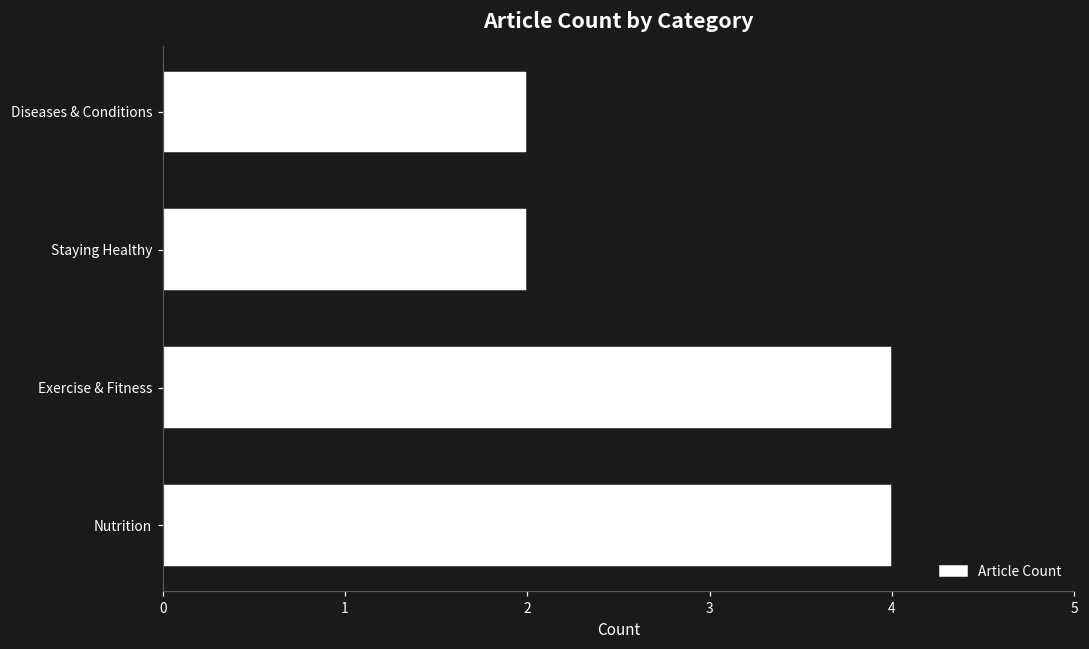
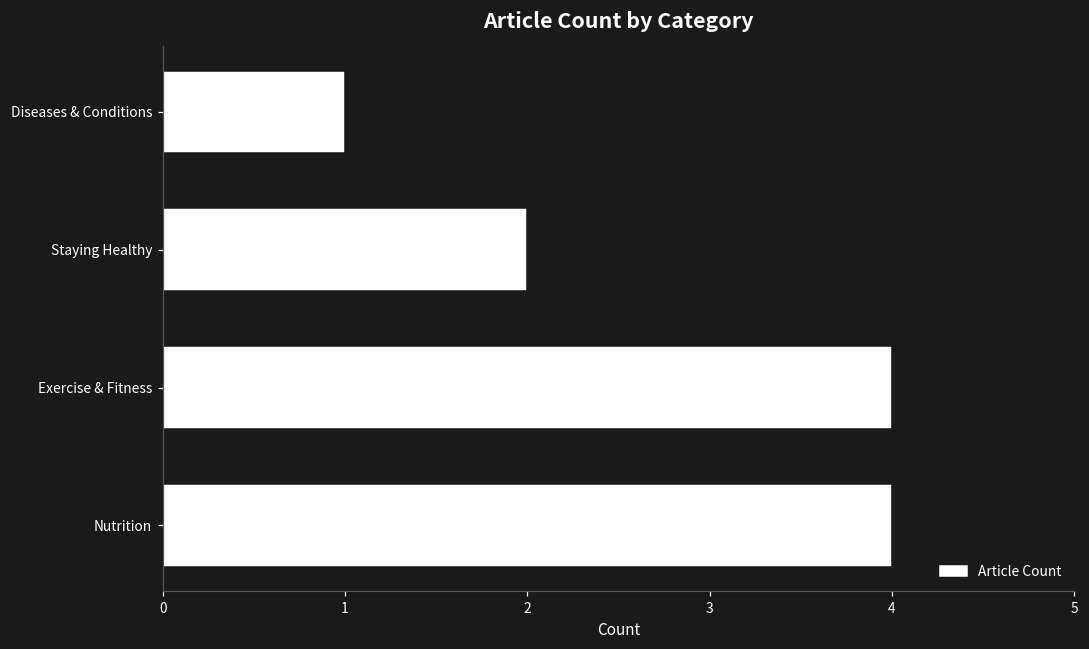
Diseases & Conditions: 2 -> 1
